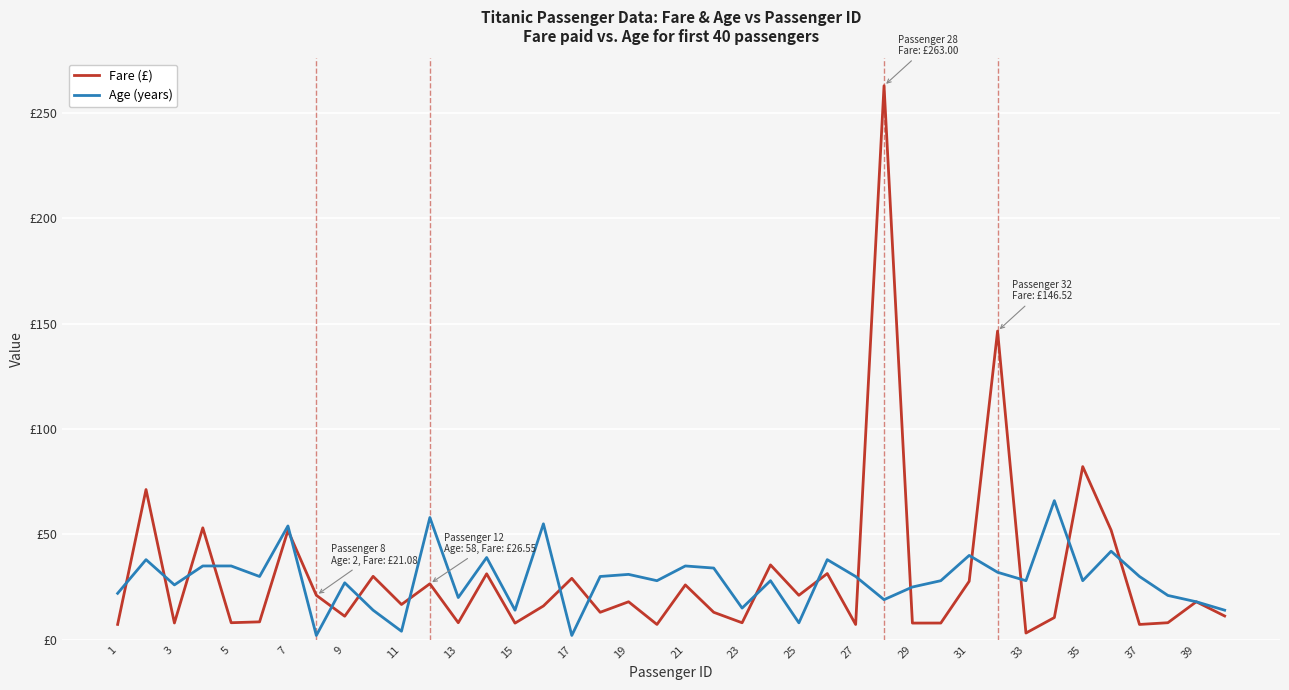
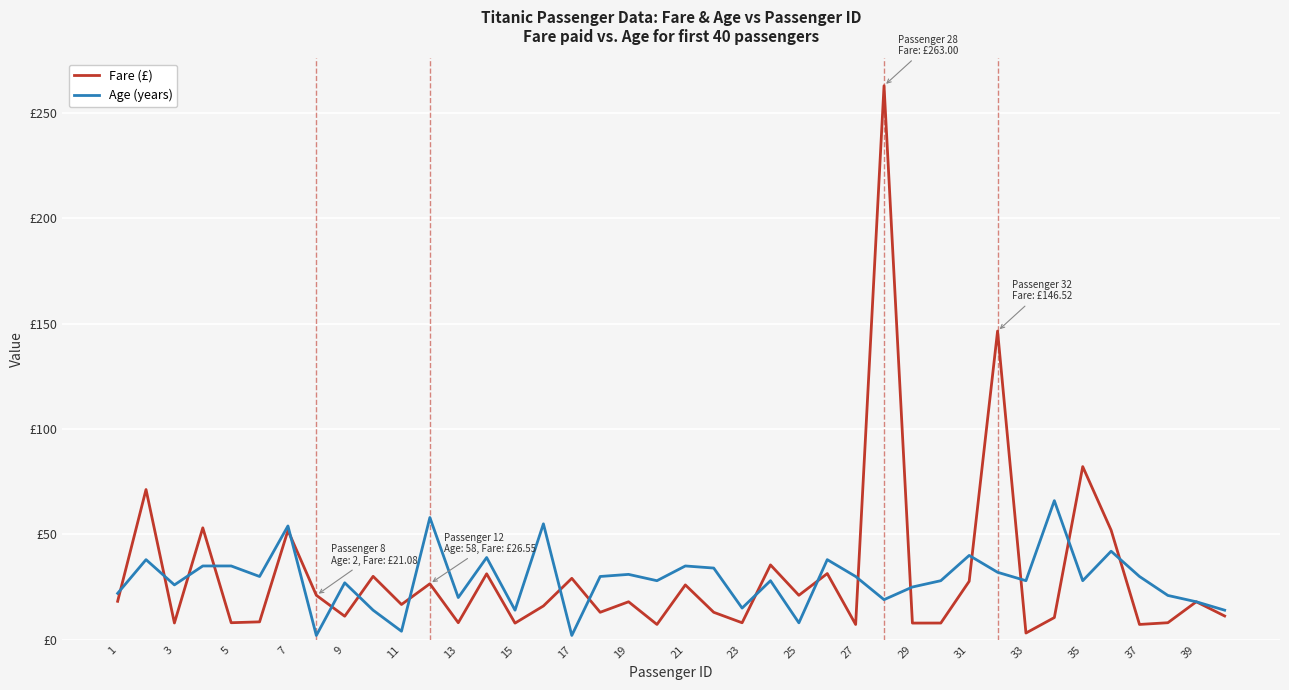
Fare (£), 1: £7 -> £18
